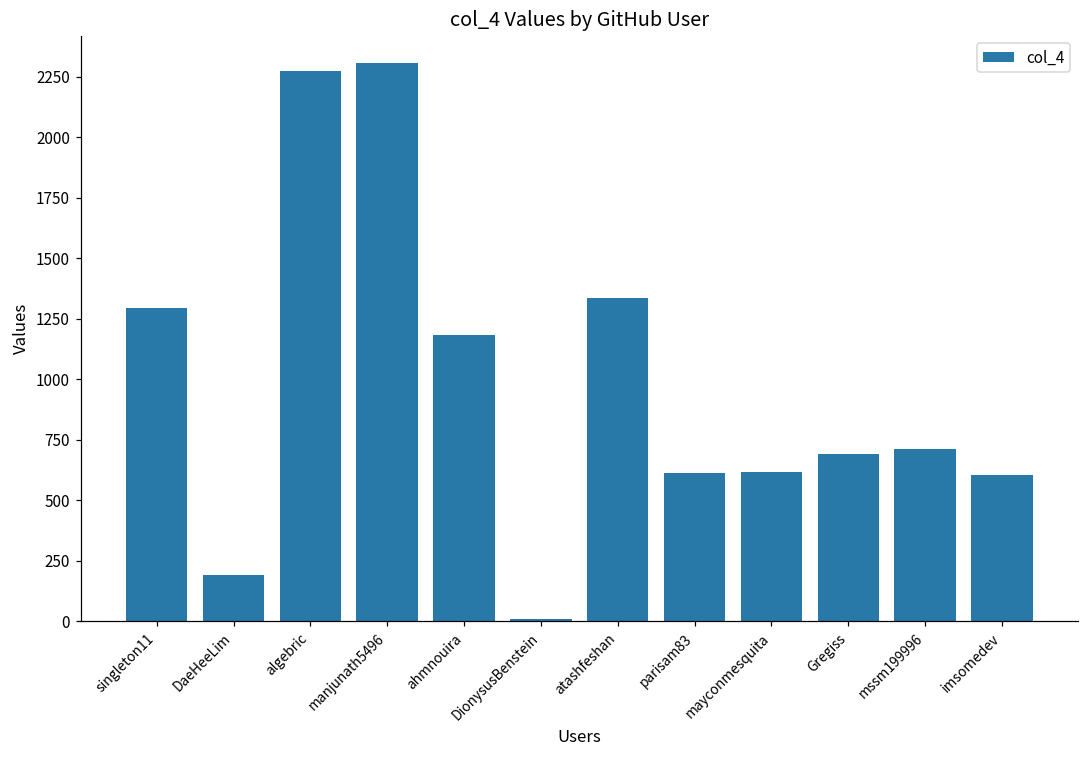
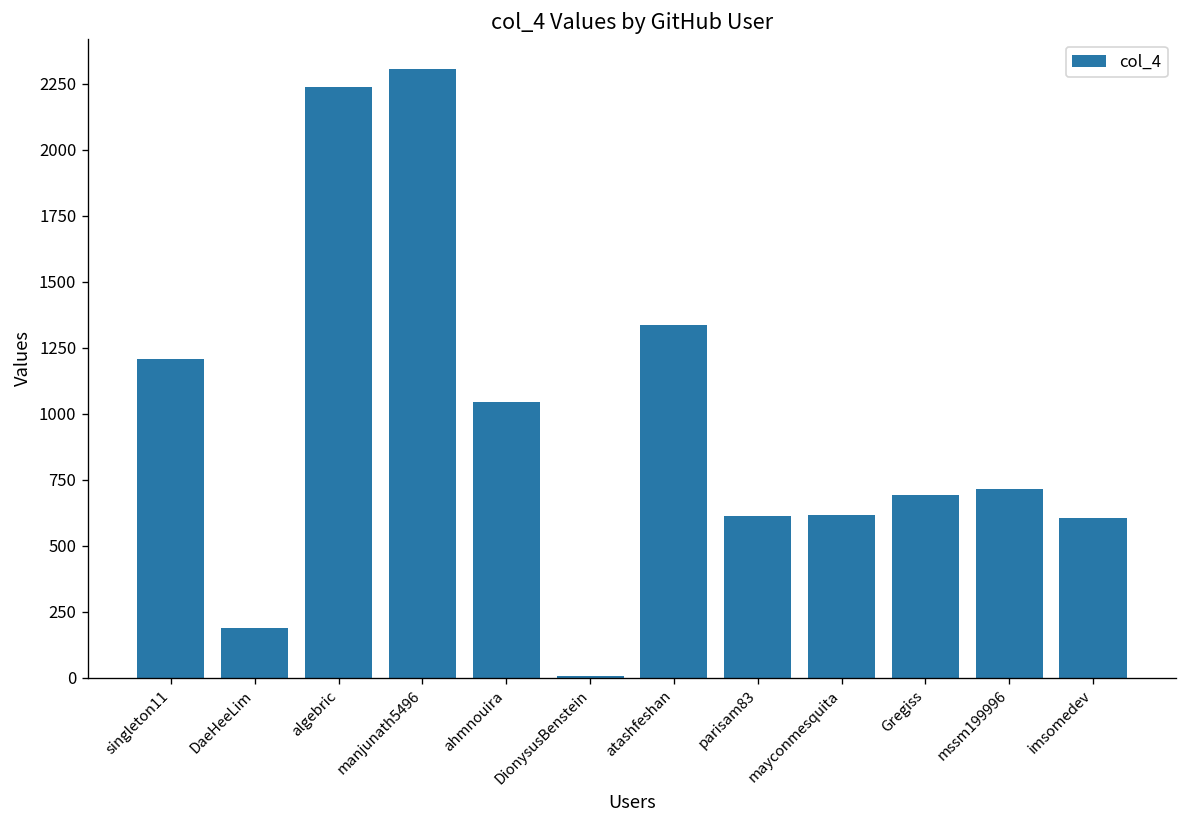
singleton11: 1290 -> 1210
algebric: 2280 -> 2240
ahmnouira: 1180 -> 1050
